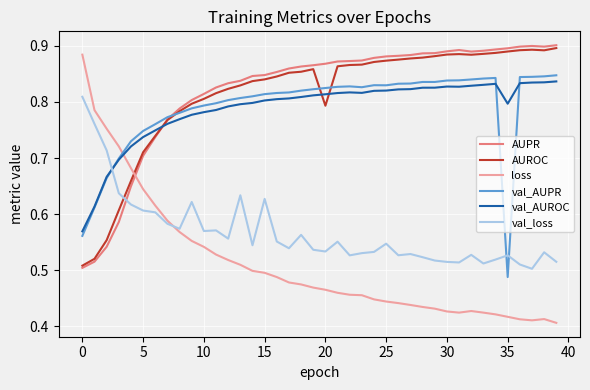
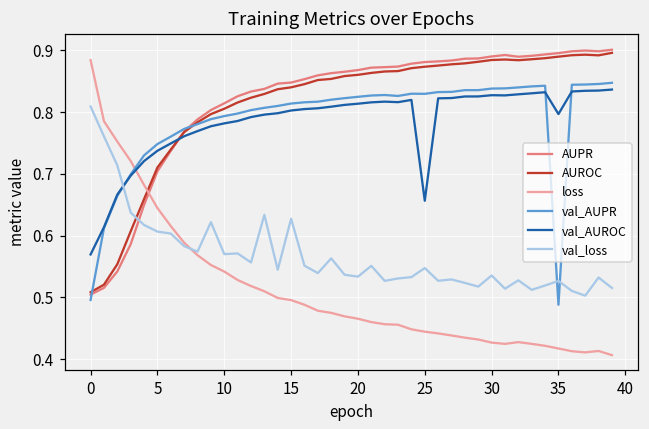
val_AUPR, 0: 0.56 -> 0.50
AUROC, 20: 0.79 -> 0.86
val_AUROC, 25: 0.82 -> 0.66
val_loss, 30: 0.51 -> 0.54
